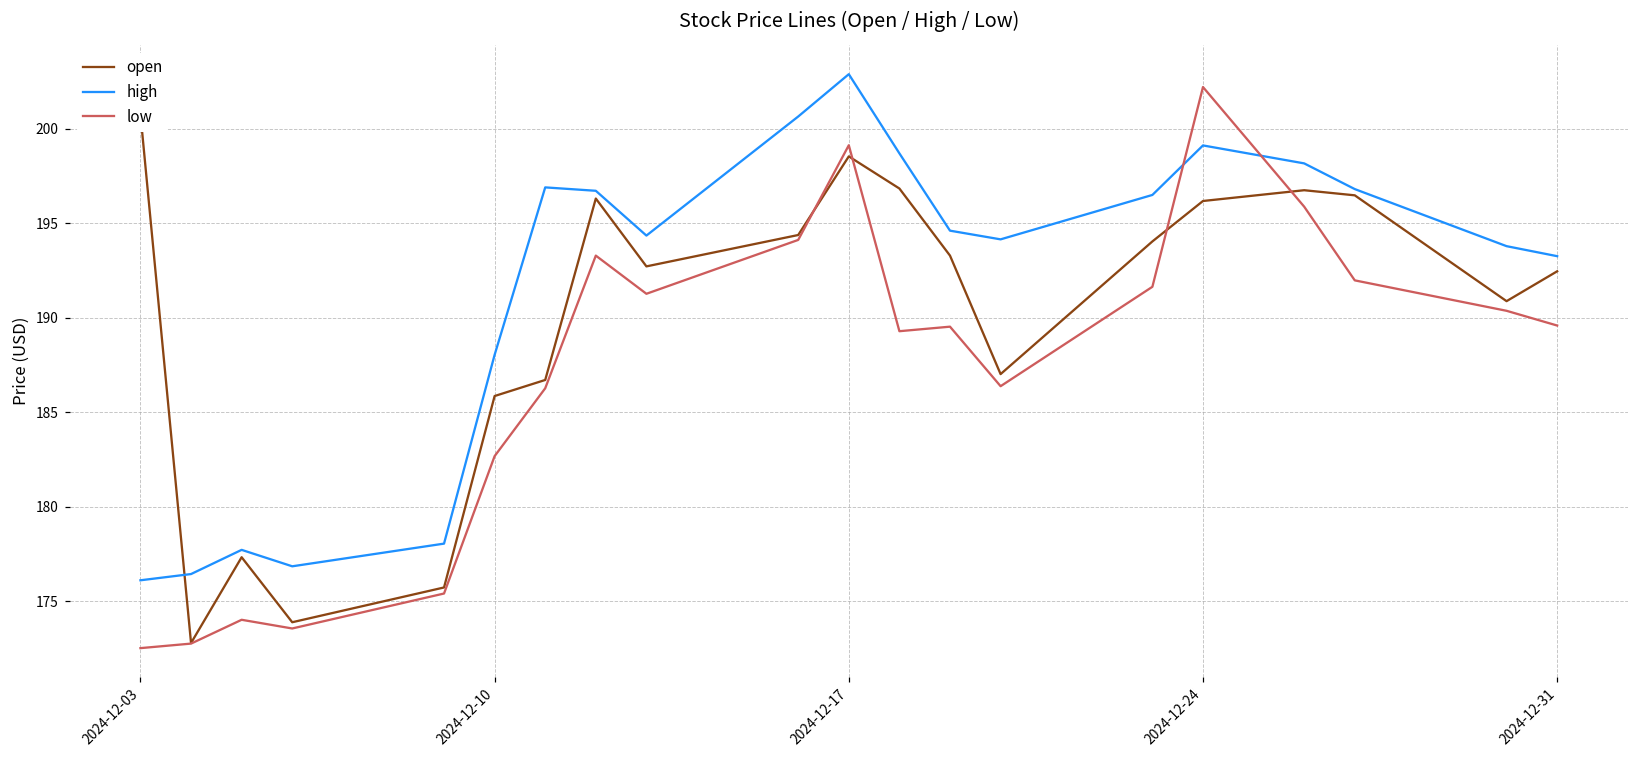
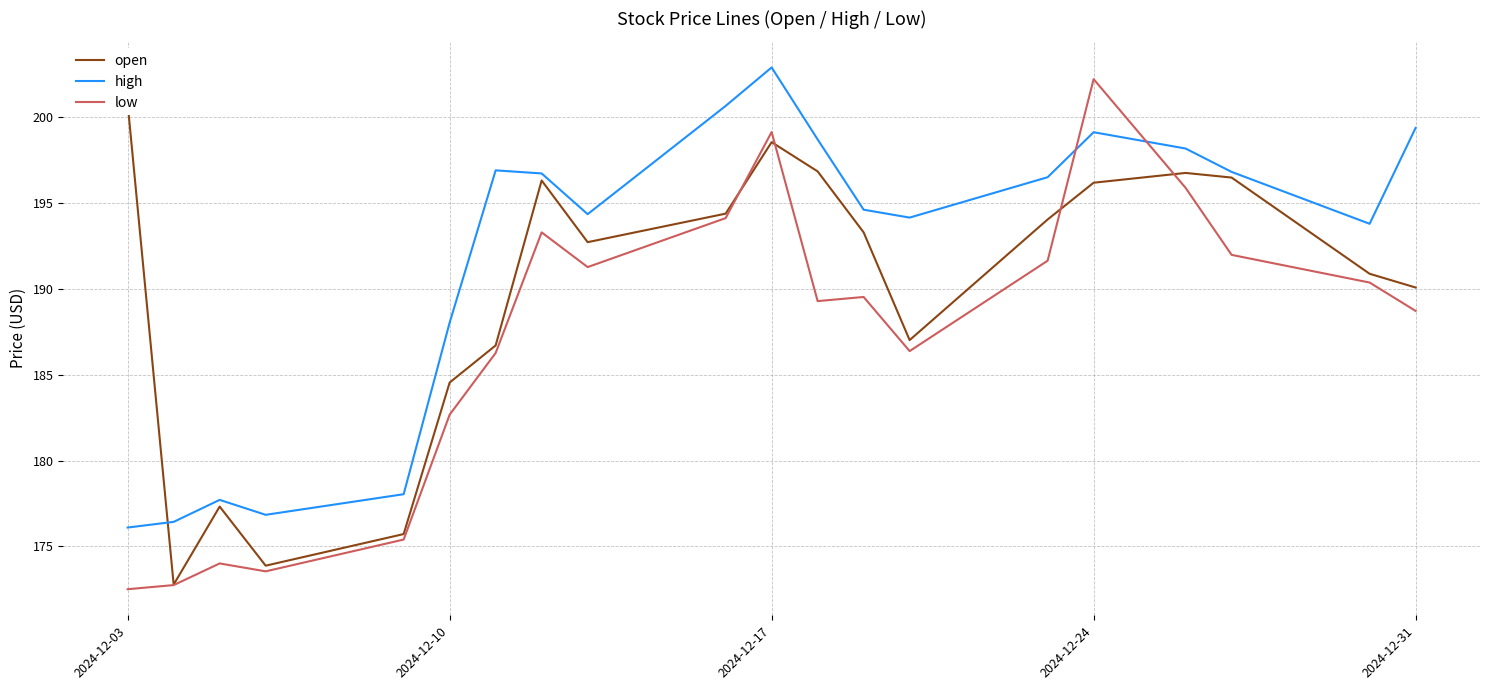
open, 2024-12-10: 185.9 -> 184.5
open, 2024-12-31: 192.5 -> 190.1
high, 2024-12-31: 193.3 -> 199.4
low, 2024-12-31: 189.6 -> 188.7
